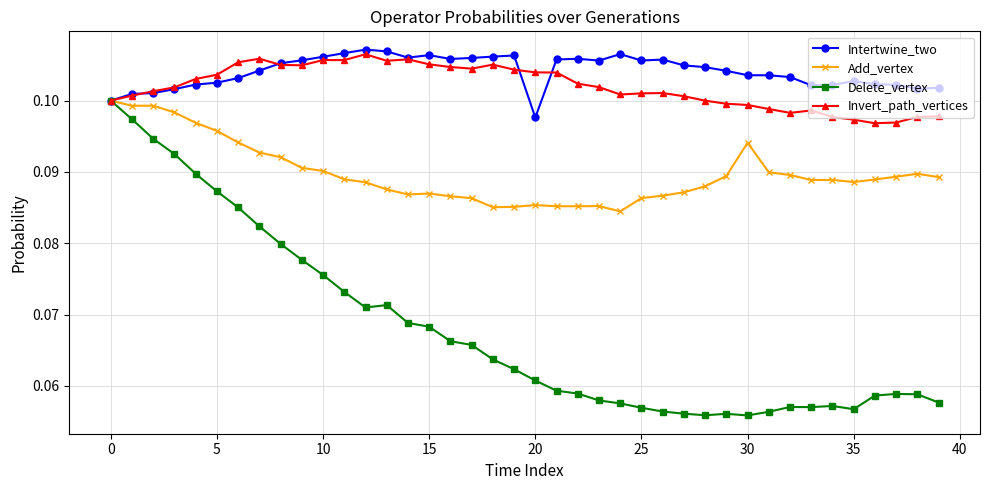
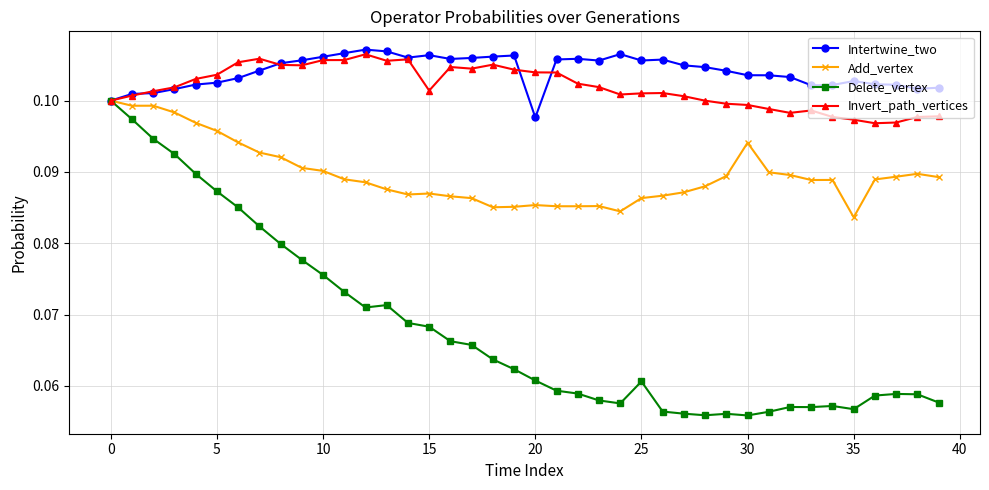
Invert_path_vertices, 15: 0.105 -> 0.101
Delete_vertex, 25: 0.057 -> 0.061
Add_vertex, 35: 0.089 -> 0.084
